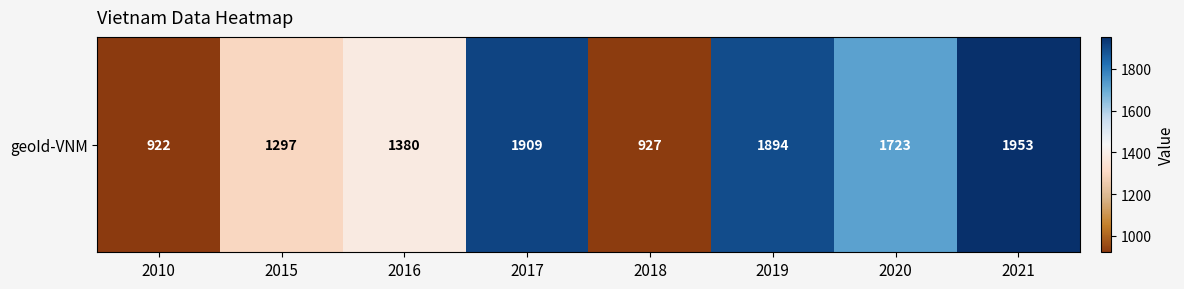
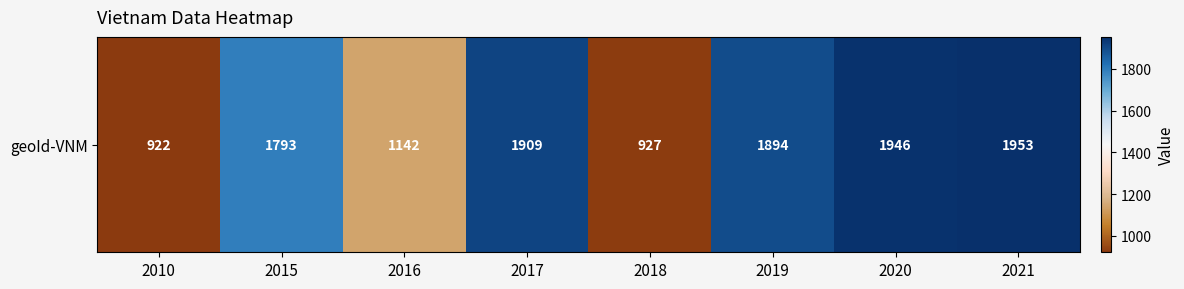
geoId-VNM, 2015: 1297 -> 1793
geoId-VNM, 2016: 1380 -> 1142
geoId-VNM, 2020: 1723 -> 1946
